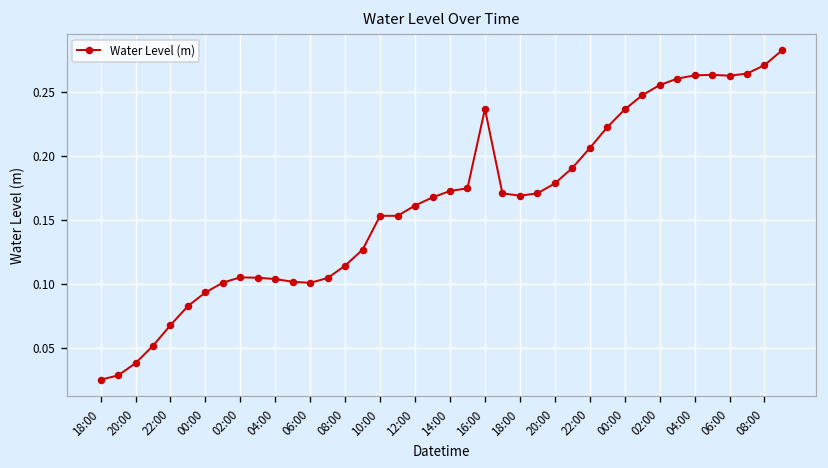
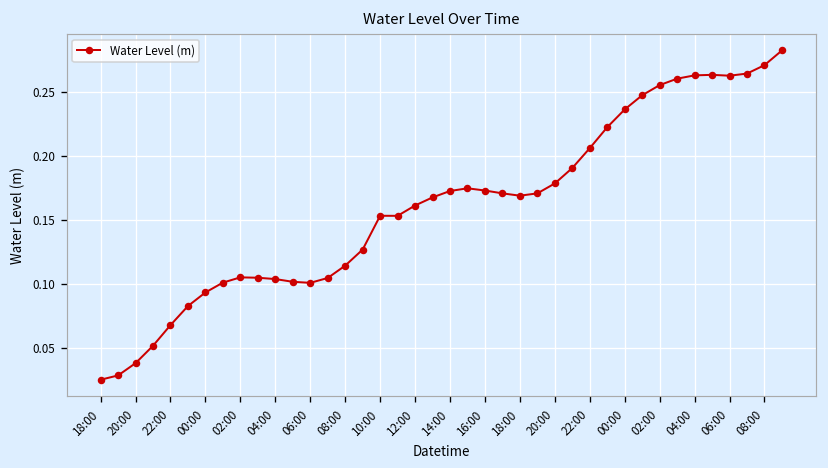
16:00: 0.237 -> 0.173
